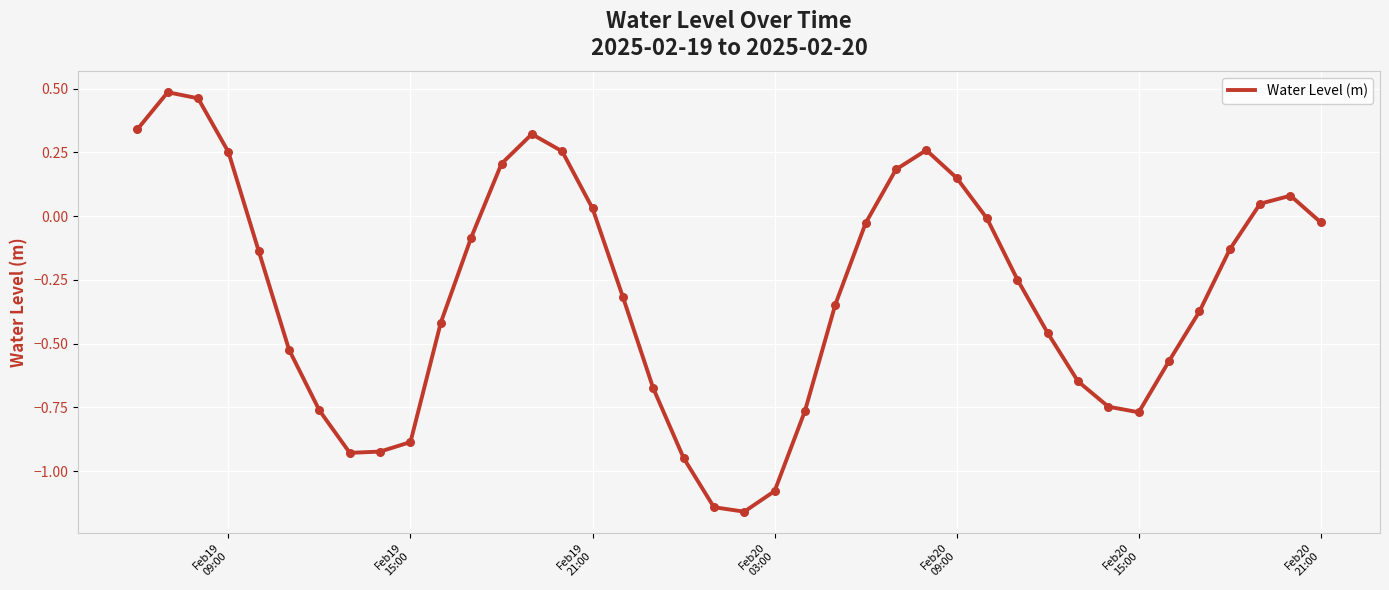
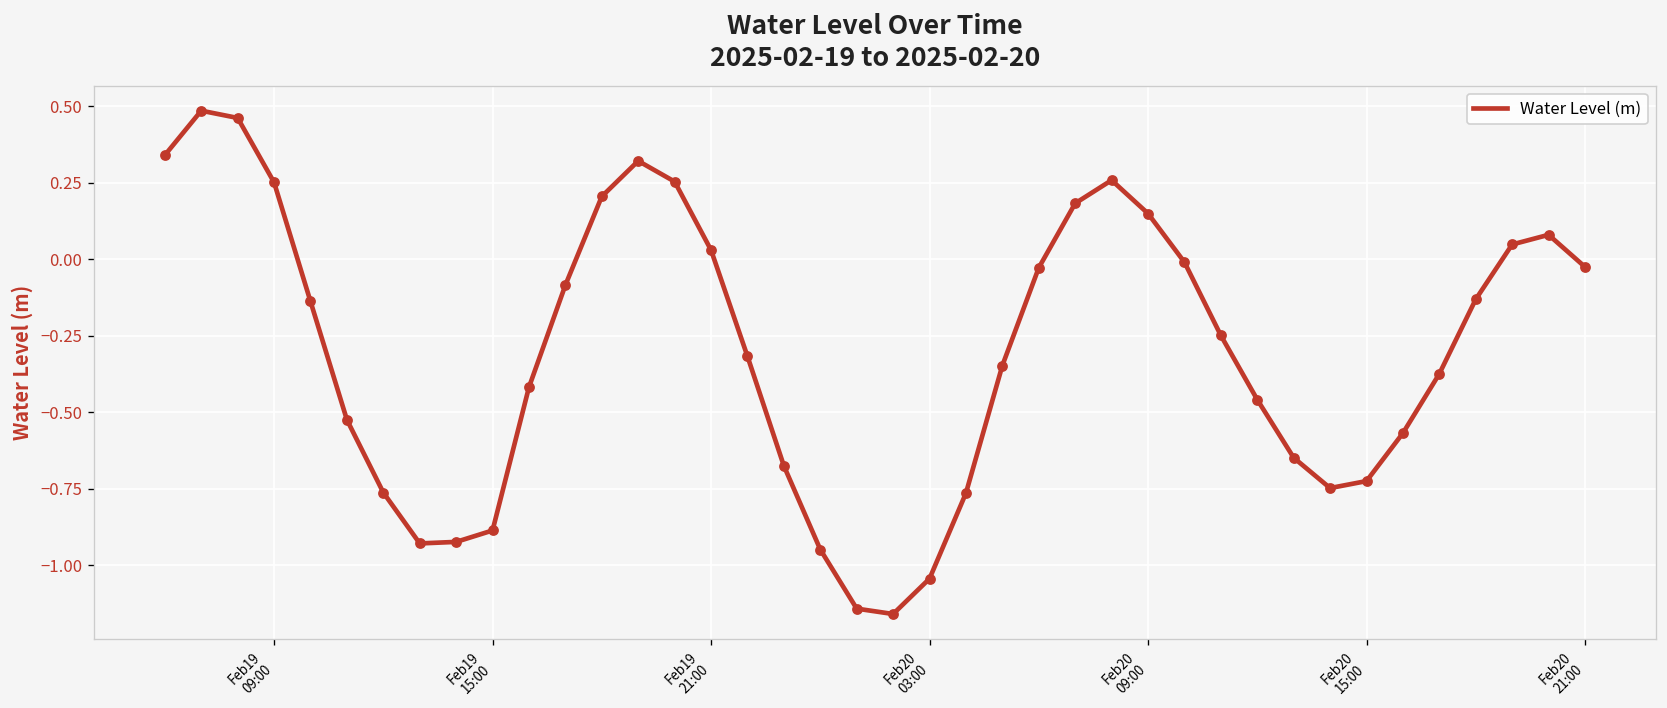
Feb20 03:00: -1.08 -> -1.04
Feb20 15:00: -0.77 -> -0.72
